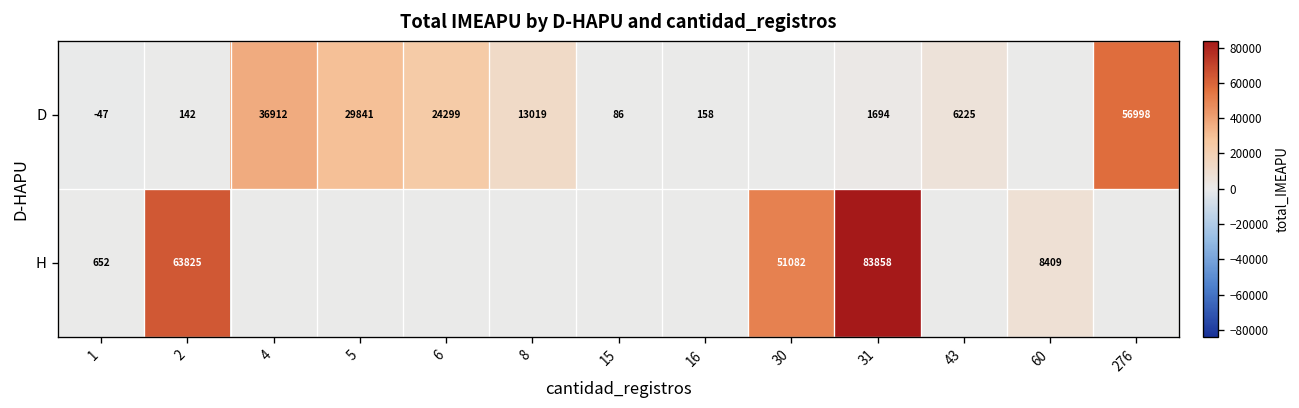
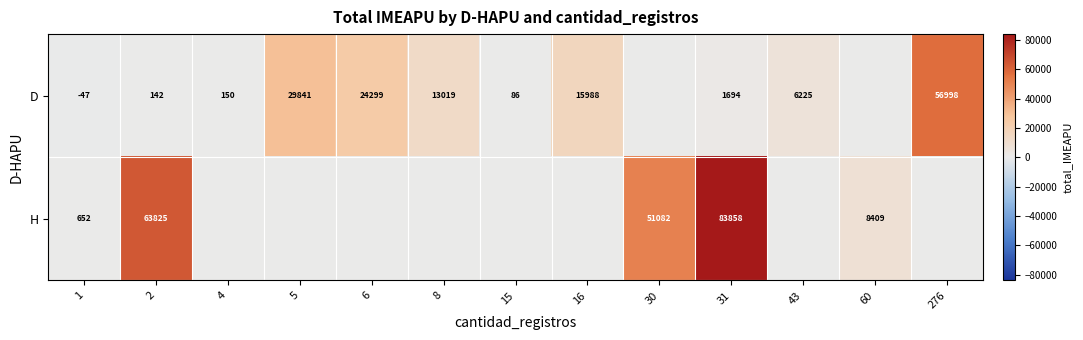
D, 4: 36912 -> 150
D, 16: 158 -> 15988
